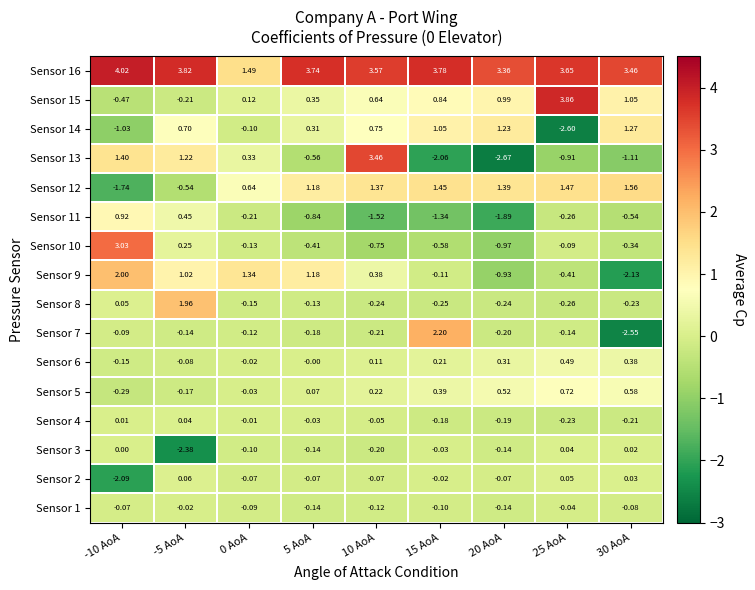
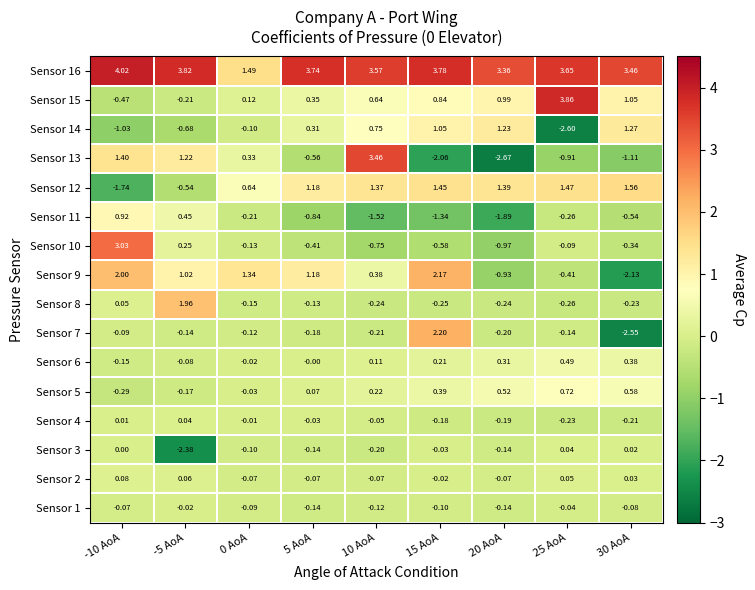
Sensor 14, -5 AoA: 0.70 -> -0.68
Sensor 9, 15 AoA: -0.11 -> 2.17
Sensor 2, -10 AoA: -2.09 -> 0.08
